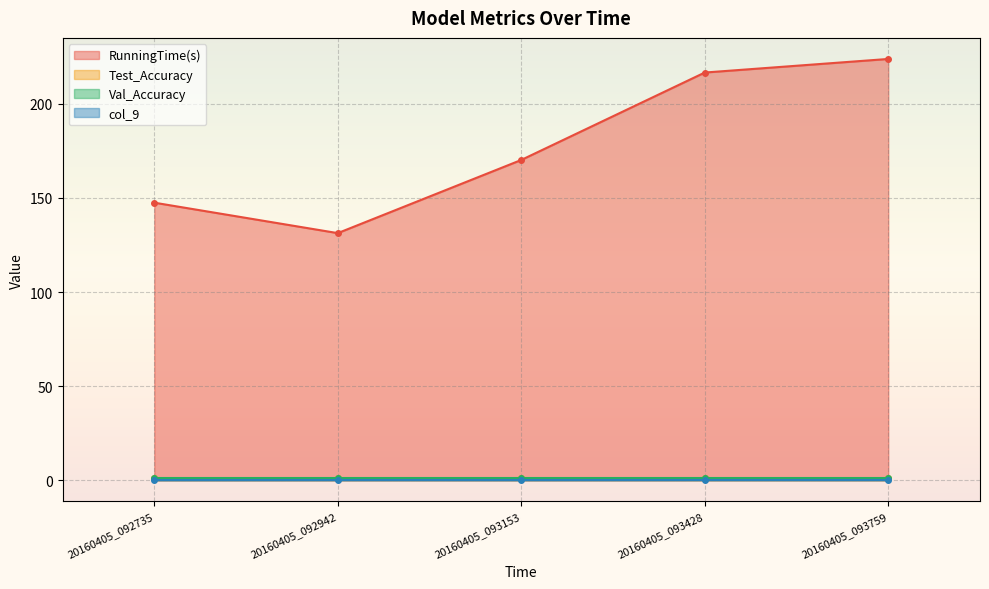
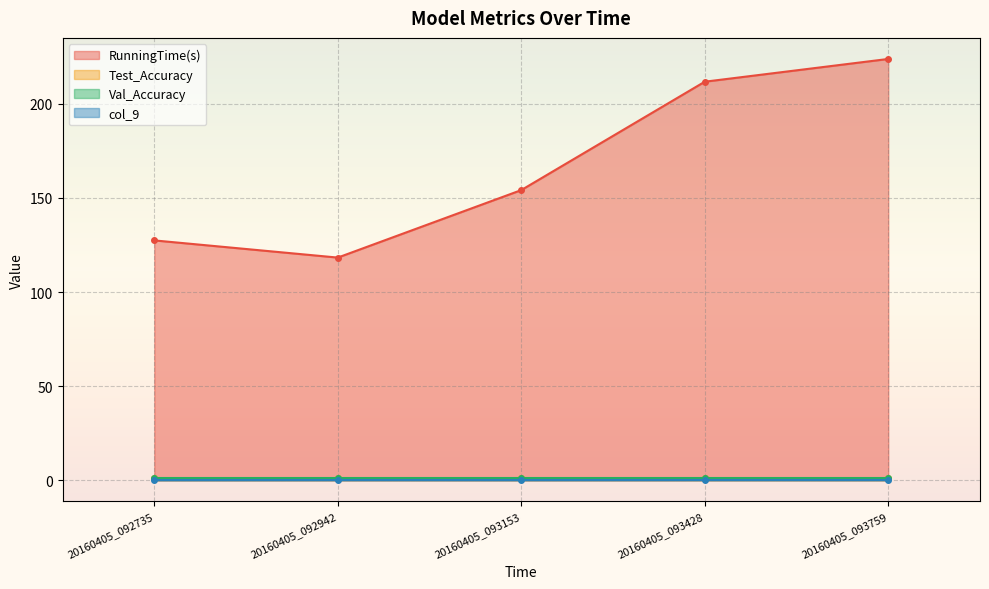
RunningTime(s), 20160405_092735: 147 -> 127
RunningTime(s), 20160405_092942: 131 -> 118
RunningTime(s), 20160405_093153: 170 -> 154
RunningTime(s), 20160405_093428: 217 -> 212
